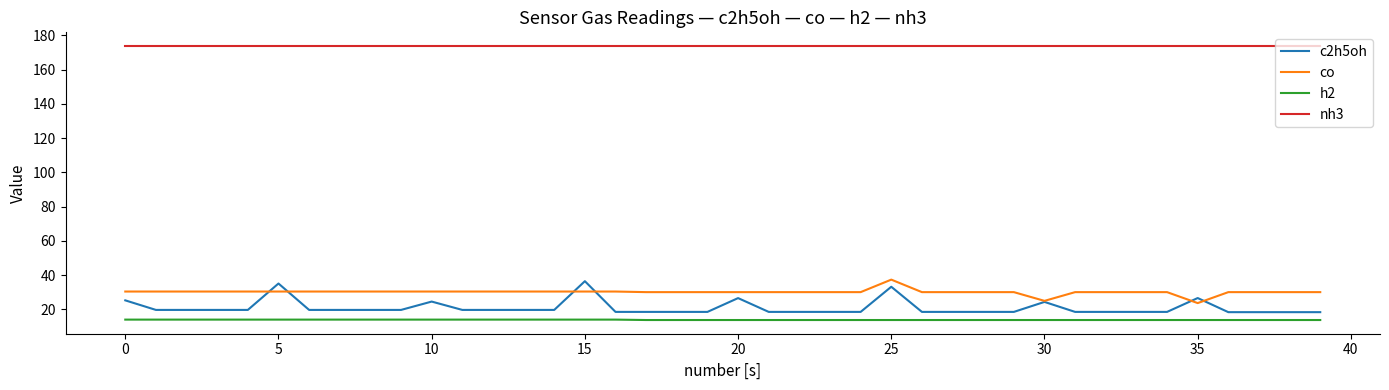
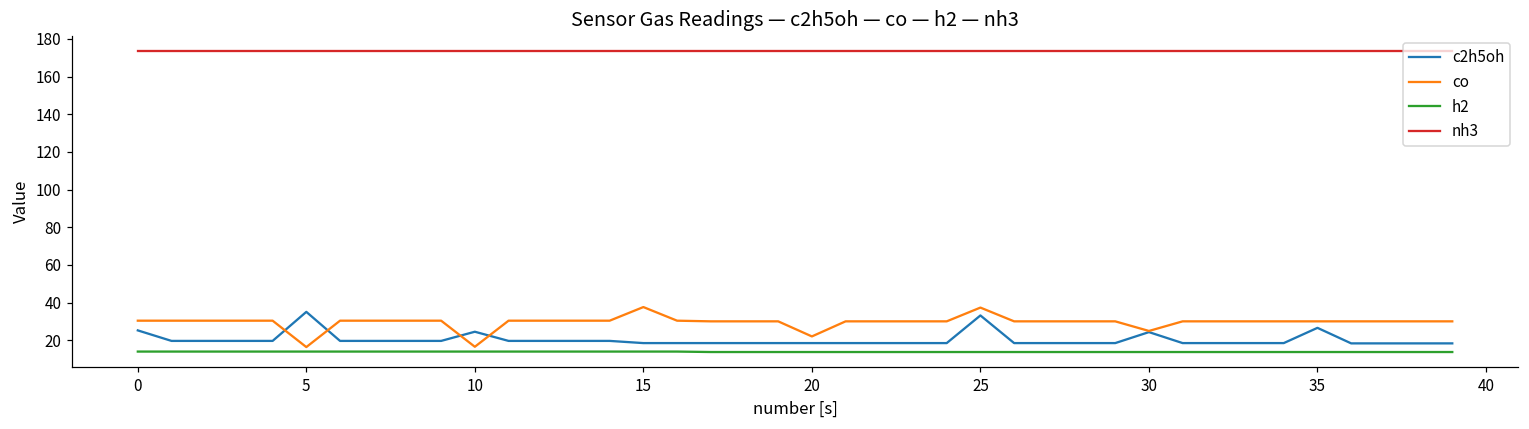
co, 5: 30 -> 16
co, 10: 30 -> 17
c2h5oh, 15: 36 -> 19
co, 15: 30 -> 38
c2h5oh, 20: 27 -> 19
co, 20: 30 -> 22
co, 35: 24 -> 30
